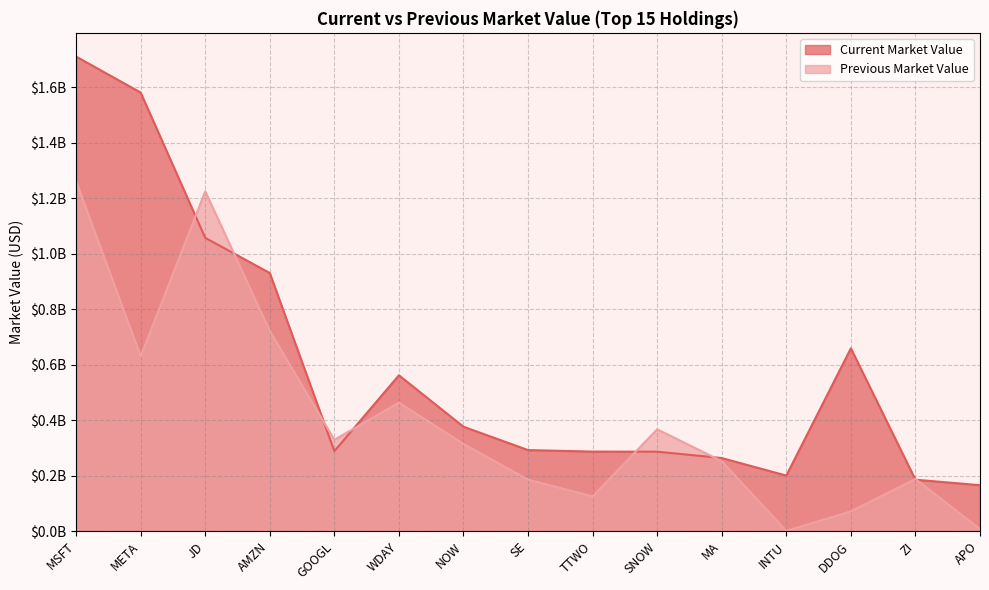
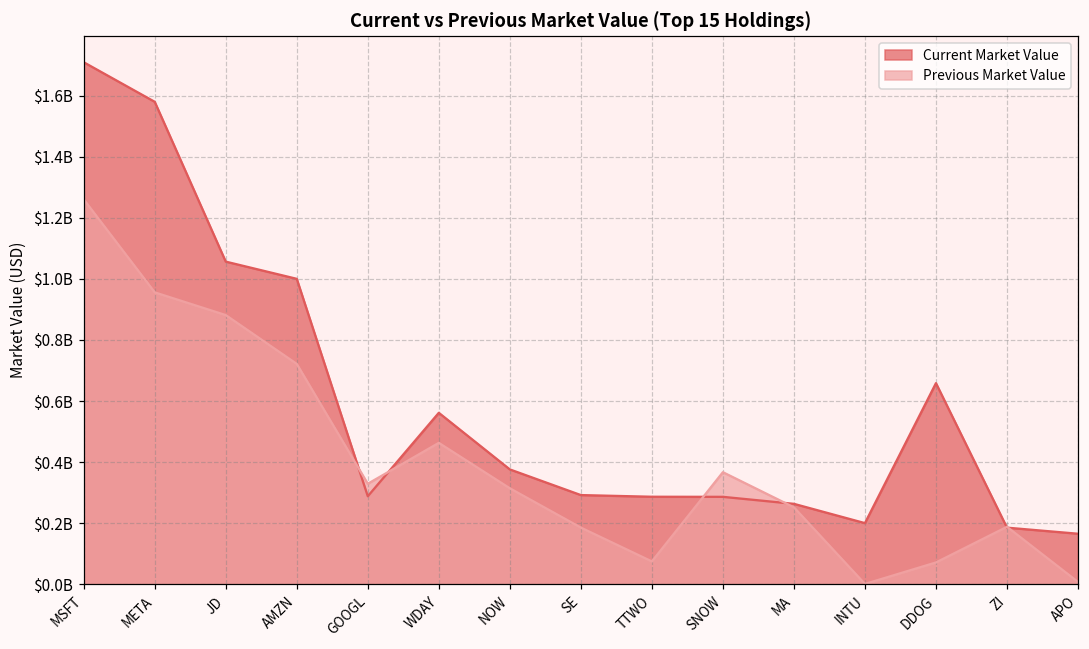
Previous Market Value, META: $630000000 -> $960000000
Previous Market Value, JD: $1220000000 -> $880000000
Current Market Value, AMZN: $930000000 -> $1000000000
Previous Market Value, TTWO: $130000000 -> $70000000
